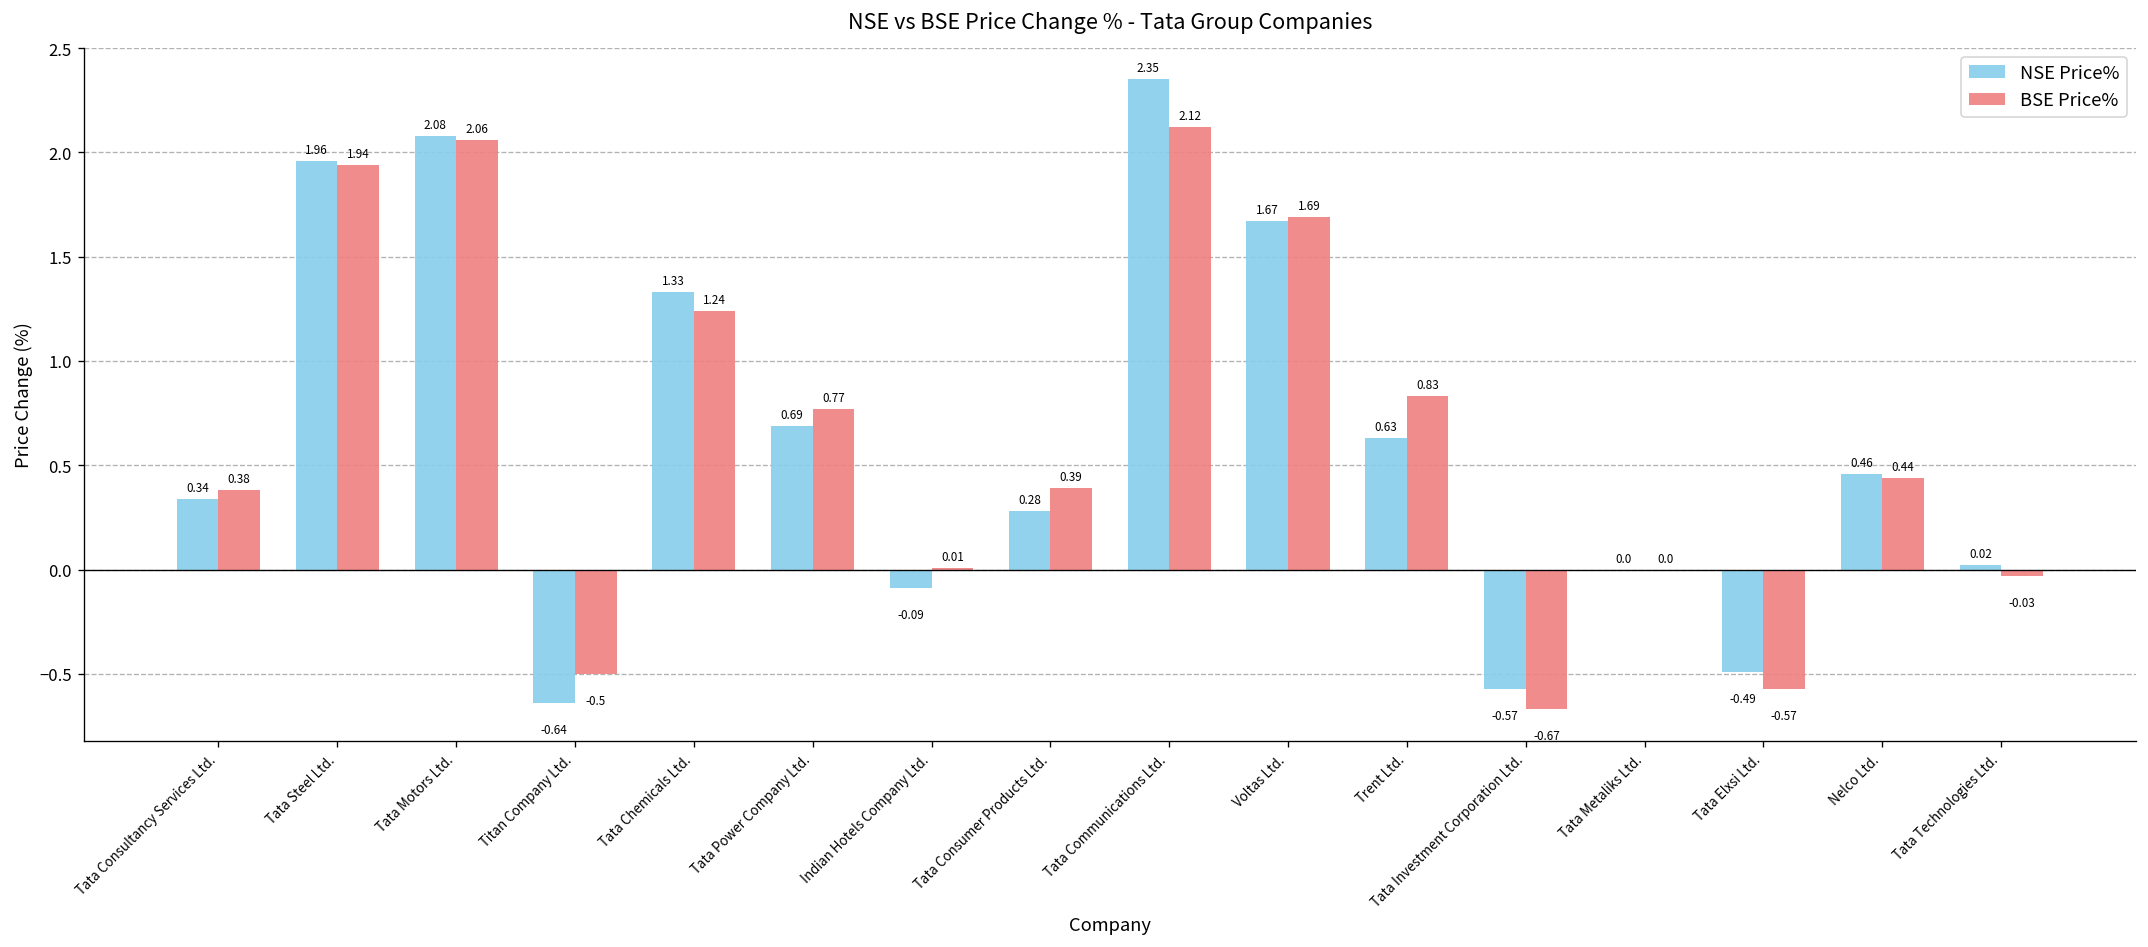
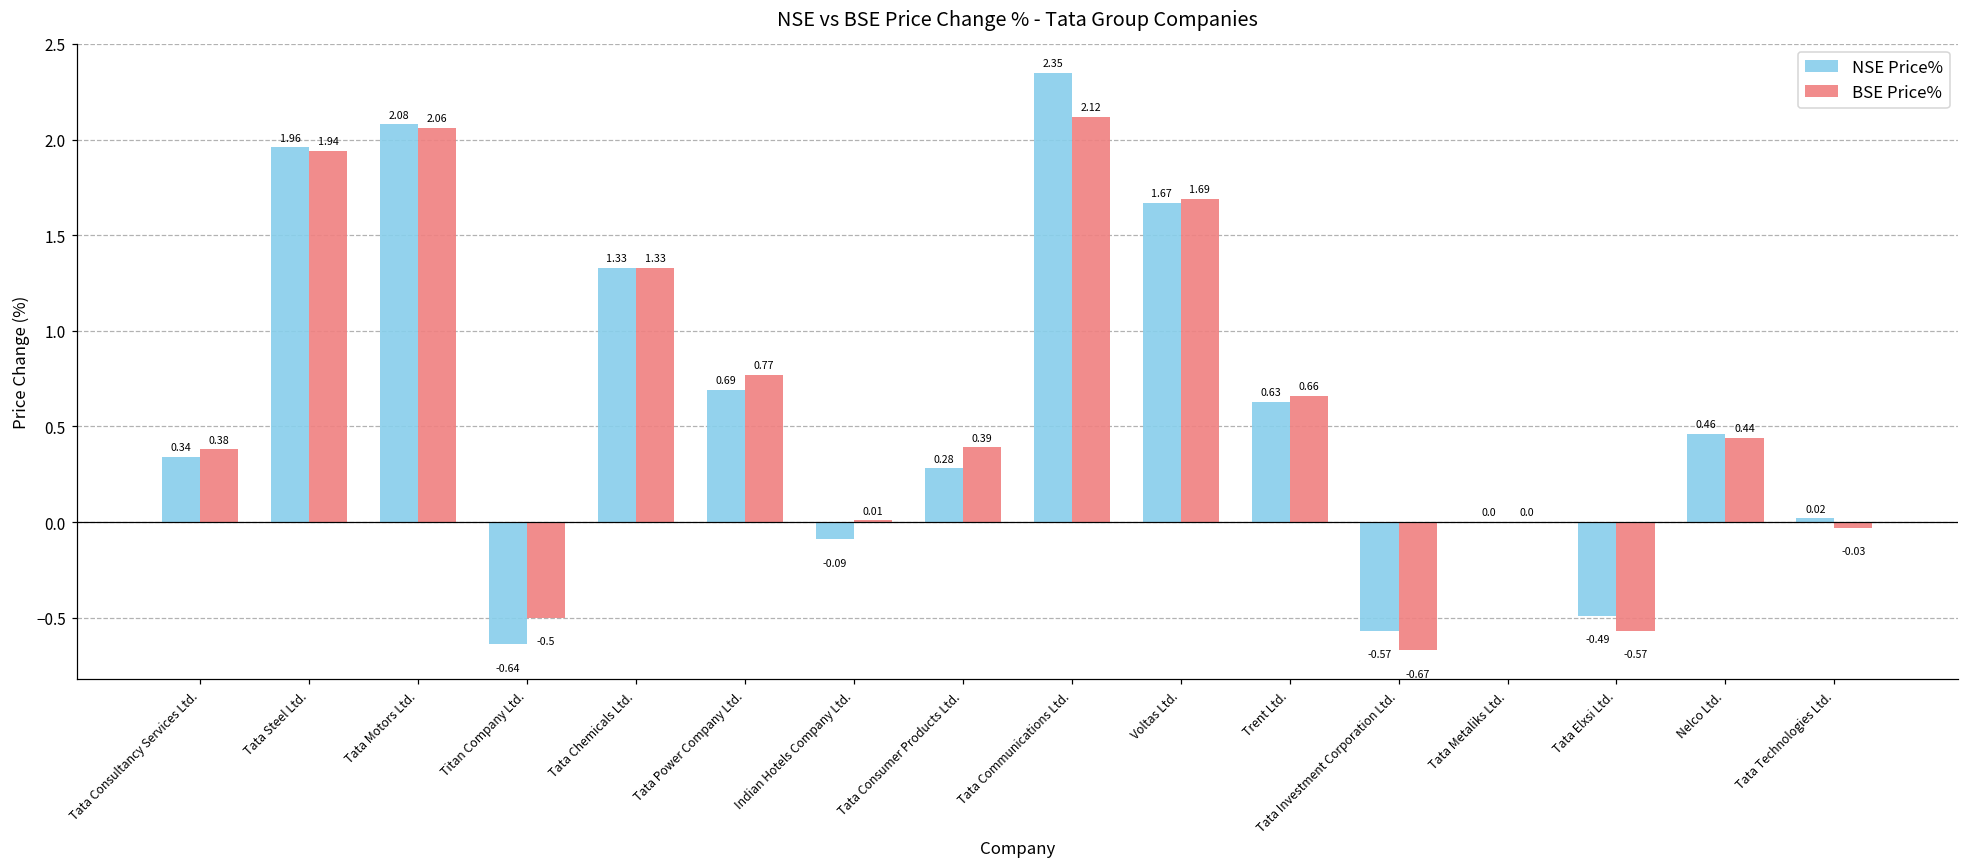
BSE Price%, Tata Chemicals Ltd.: 1.24 -> 1.33
BSE Price%, Trent Ltd.: 0.83 -> 0.66
